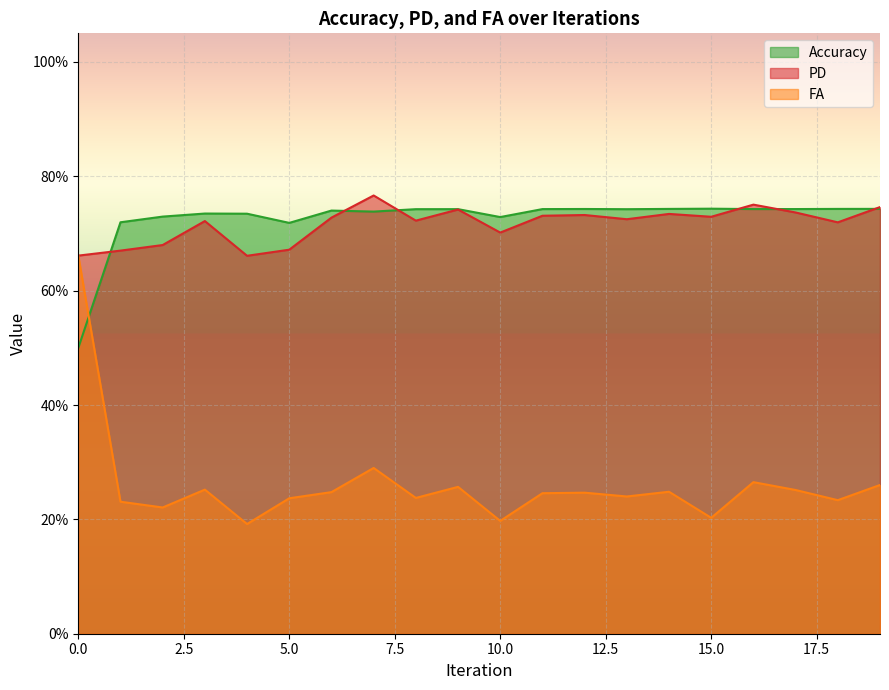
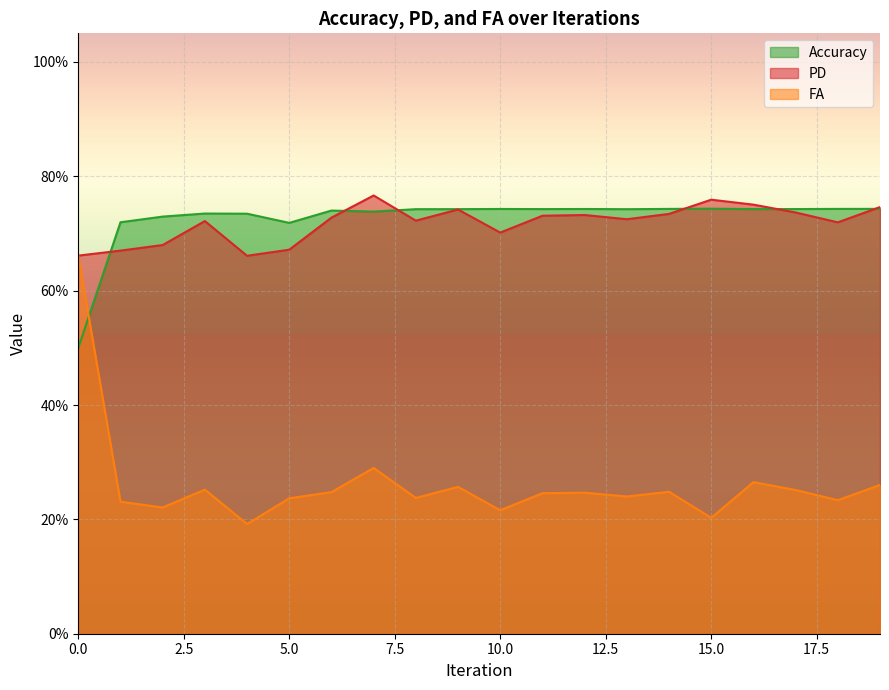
Accuracy, 10.0: 73% -> 74%
FA, 10.0: 20% -> 22%
PD, 15.0: 73% -> 76%
